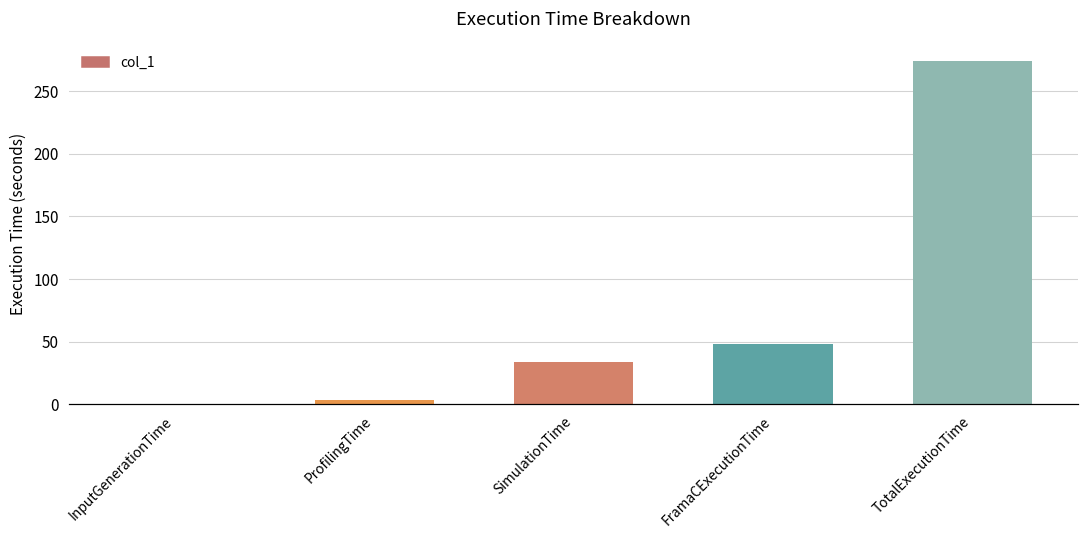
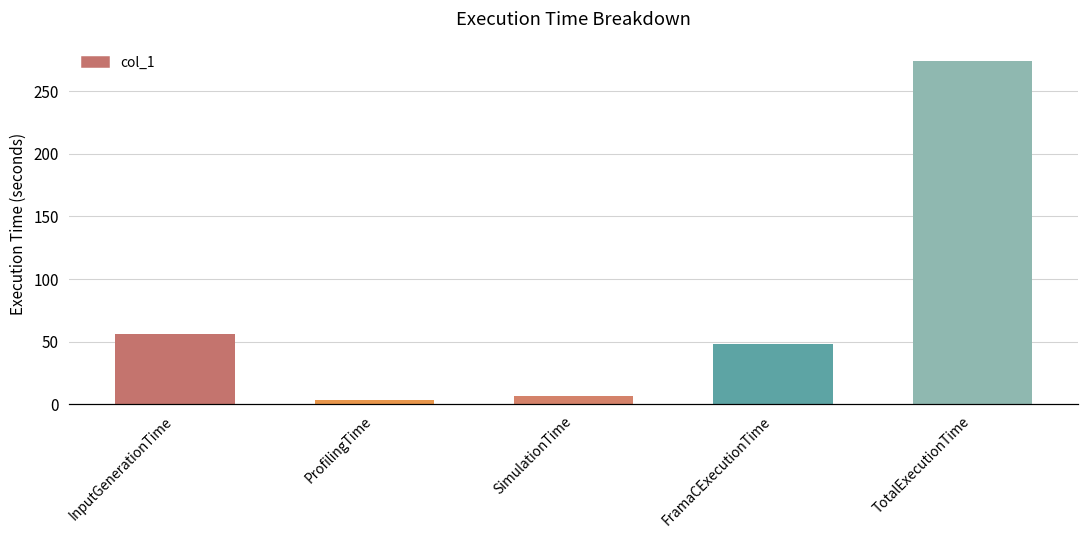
InputGenerationTime: 0 -> 56
SimulationTime: 33 -> 7
